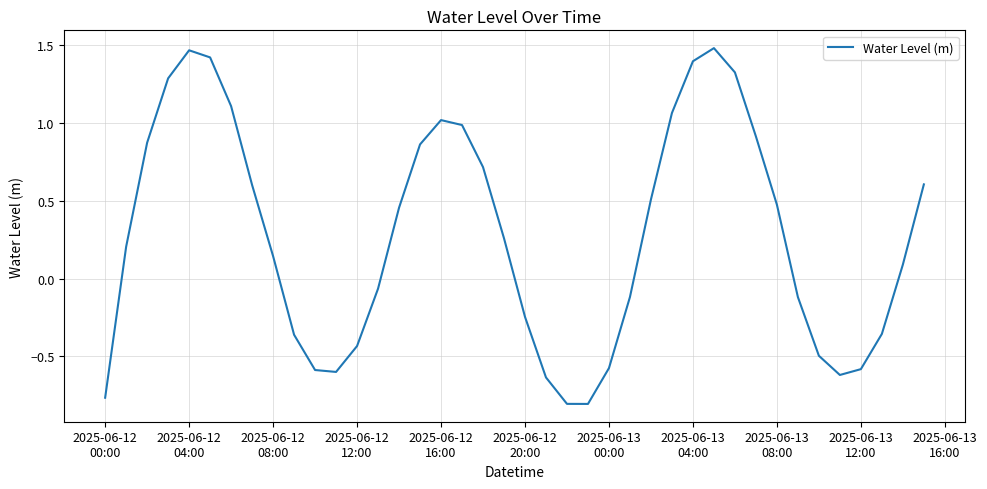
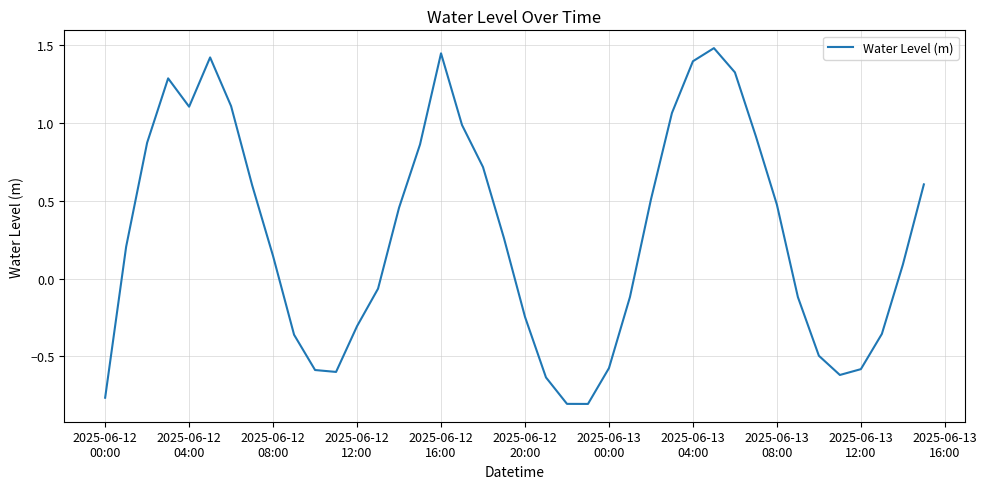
2025-06-12 04:00: 1.47 -> 1.10
2025-06-12 12:00: -0.43 -> -0.31
2025-06-12 16:00: 1.02 -> 1.45
